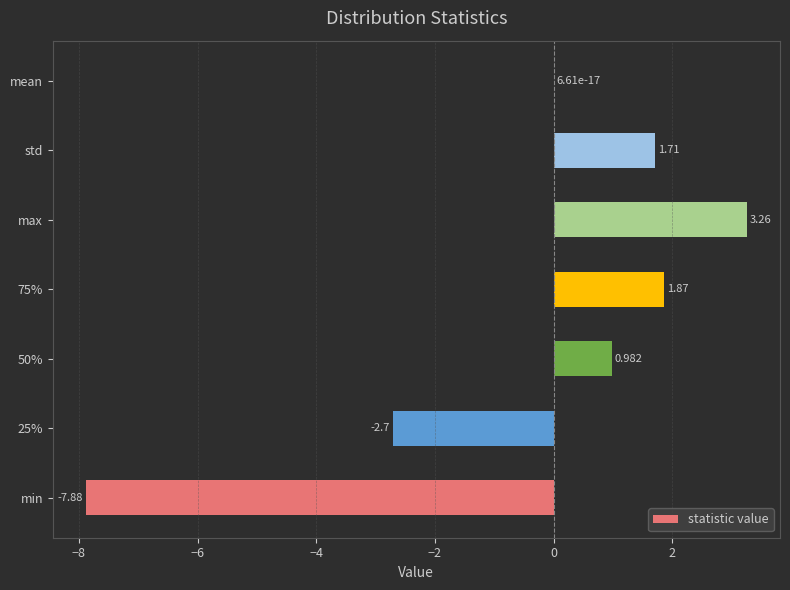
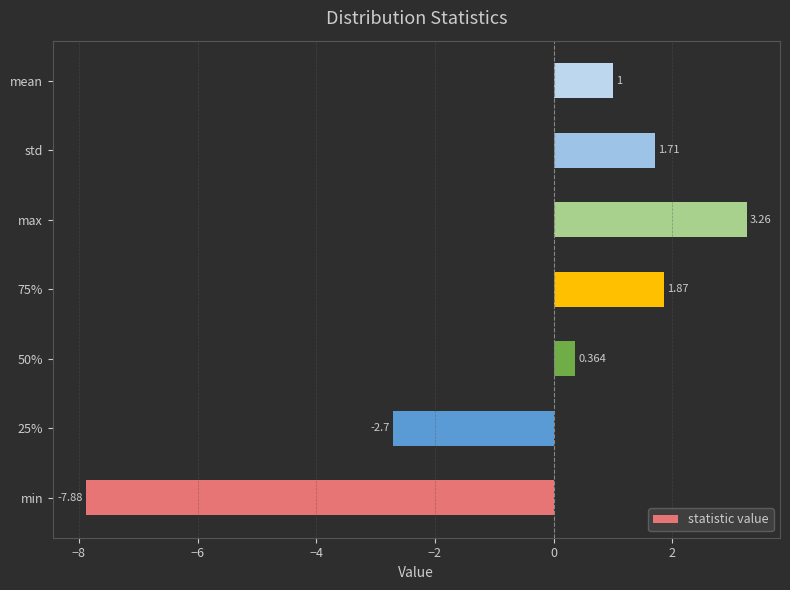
mean: 6.61e-17 -> 1
50%: 0.982 -> 0.364
